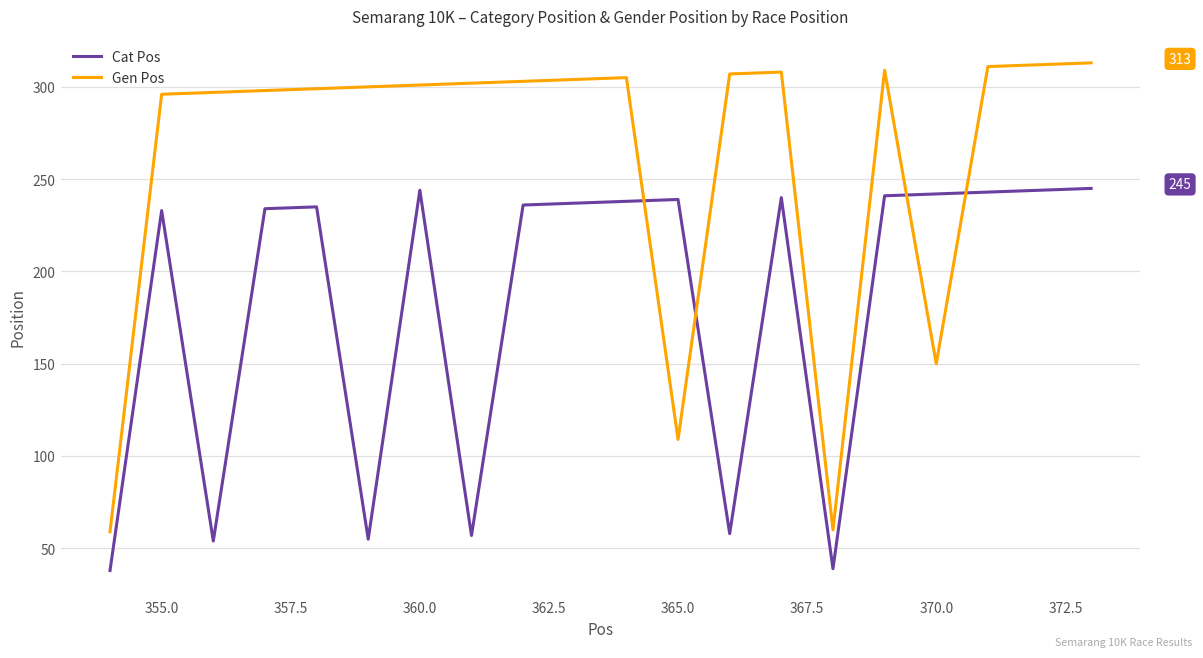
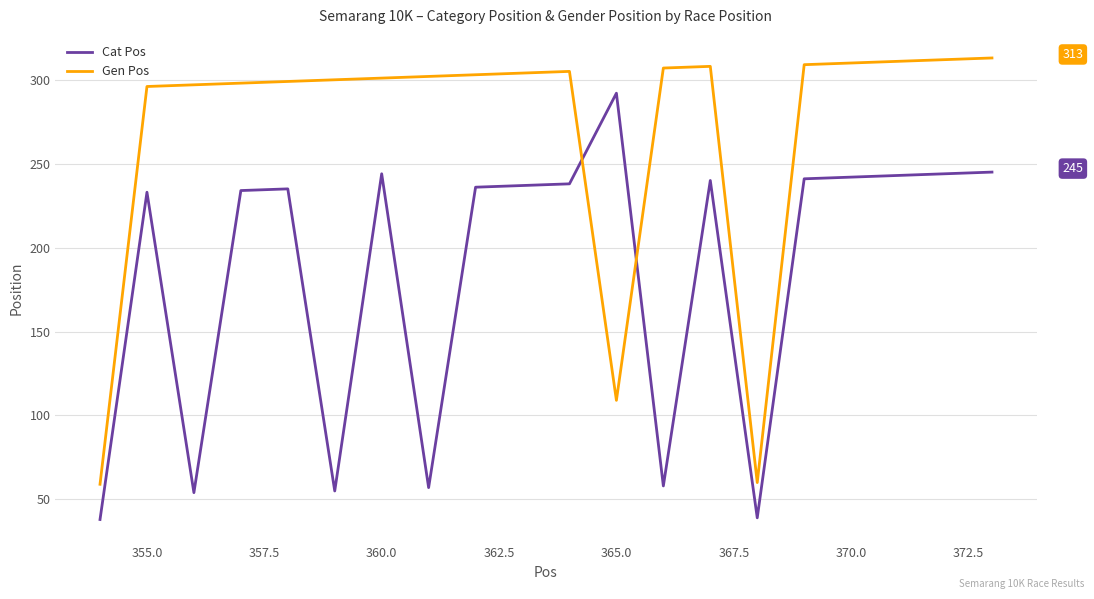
Cat Pos, 365.0: 239 -> 292
Gen Pos, 370.0: 150 -> 310
